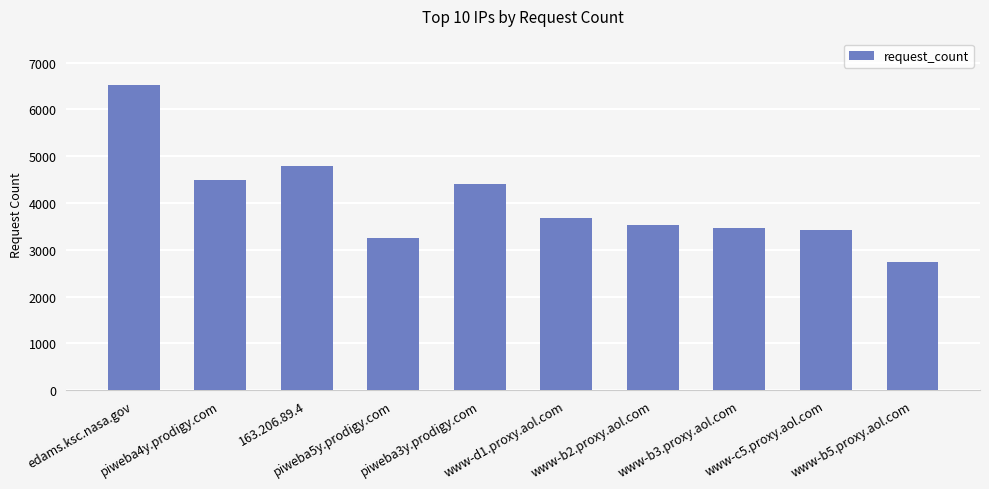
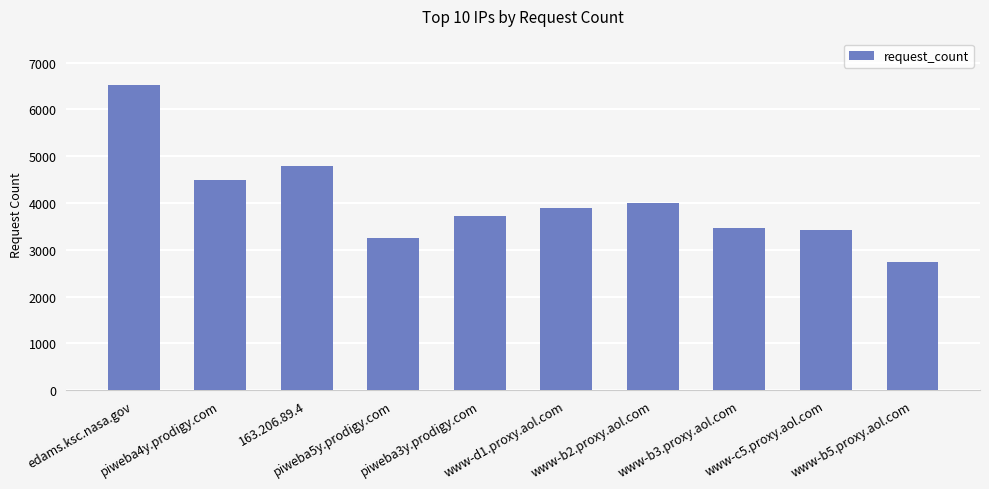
piweba3y.prodigy.com: 4400 -> 3700
www-d1.proxy.aol.com: 3700 -> 3900
www-b2.proxy.aol.com: 3500 -> 4000
